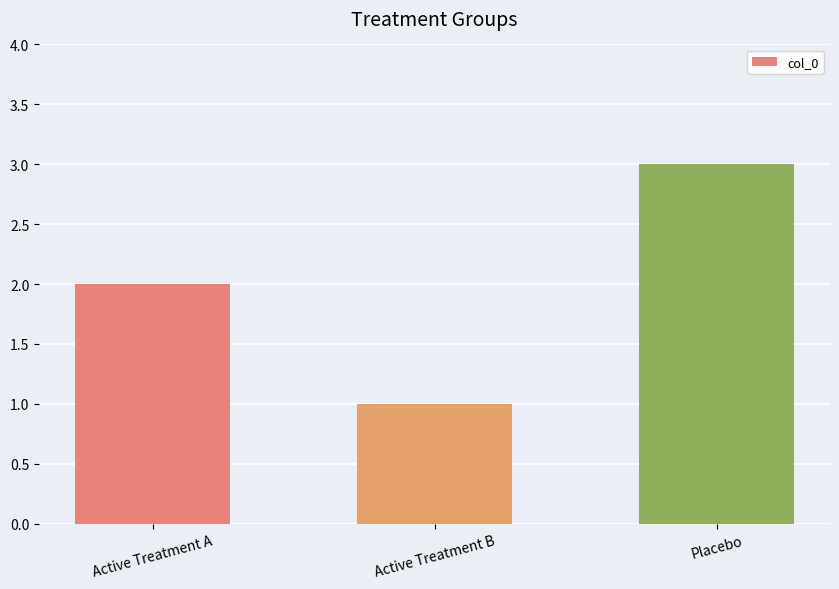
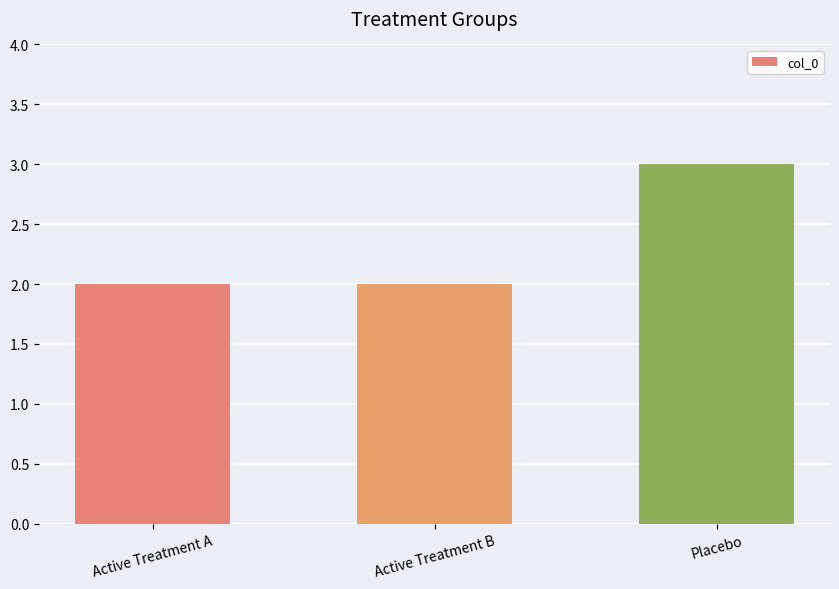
Active Treatment B: 1 -> 2
